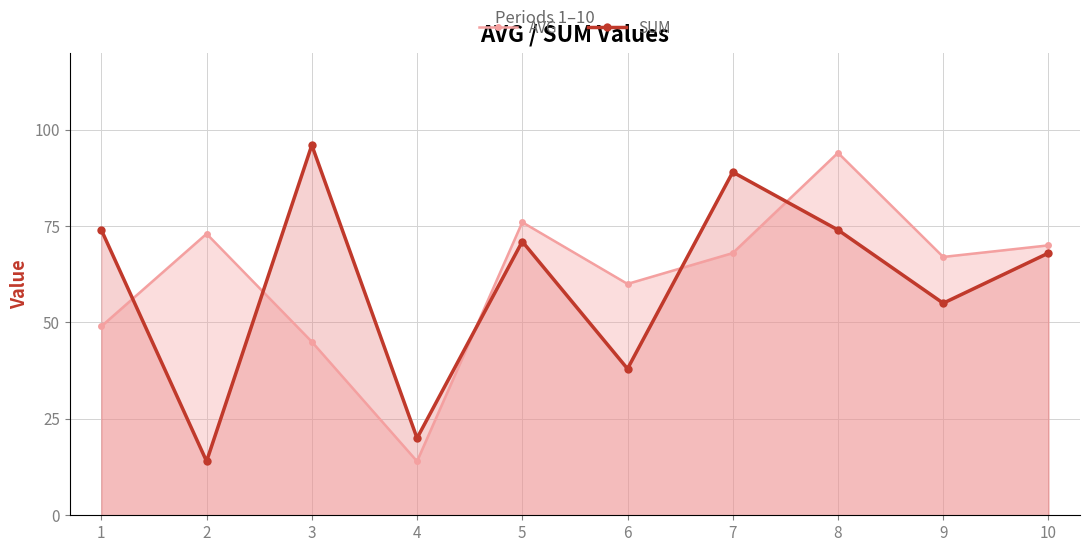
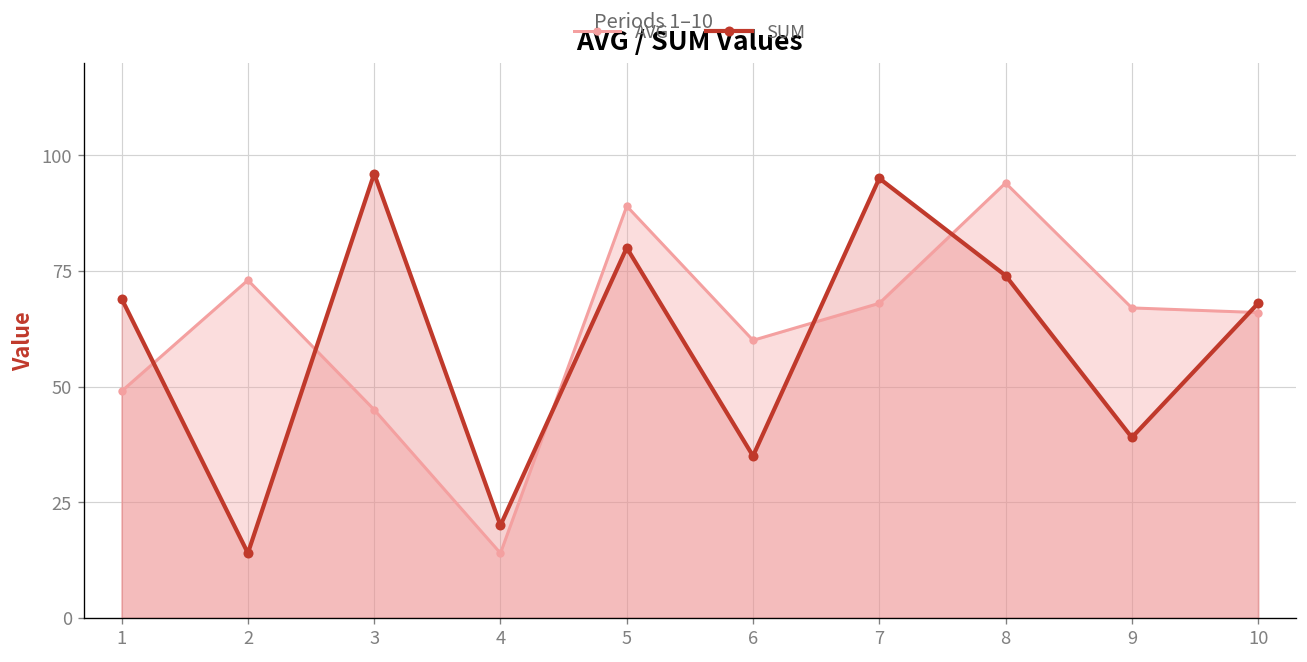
SUM, 1: 74 -> 69
AVG, 5: 76 -> 89
SUM, 5: 71 -> 80
SUM, 6: 38 -> 35
SUM, 7: 89 -> 95
SUM, 9: 55 -> 39
AVG, 10: 70 -> 66
